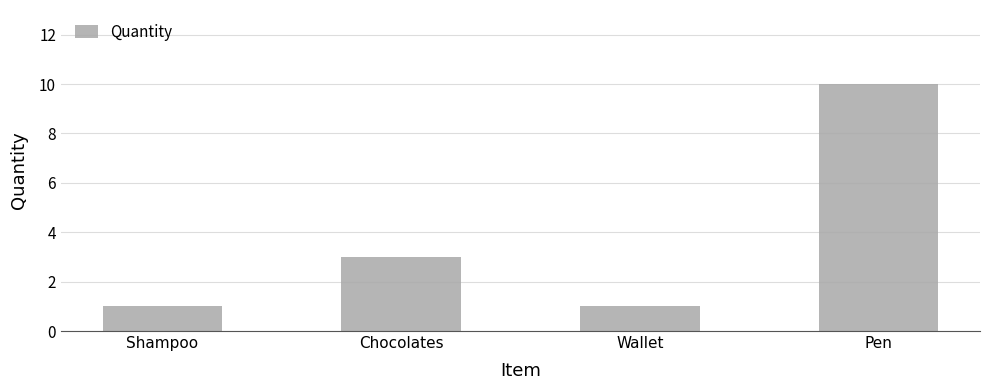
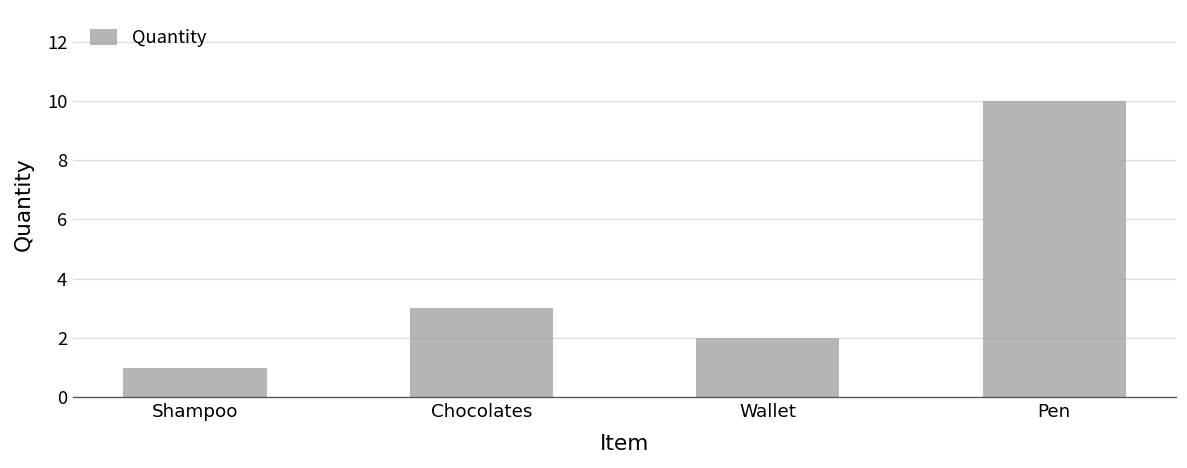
Wallet: 1 -> 2
